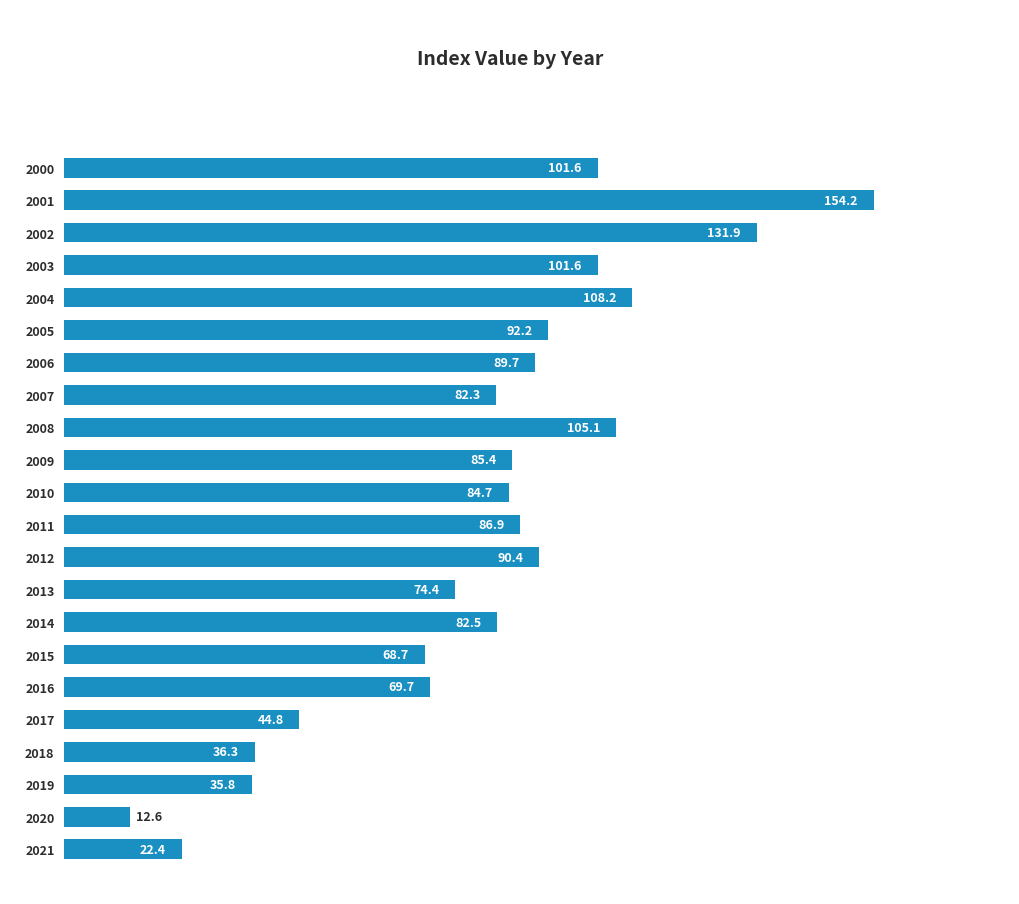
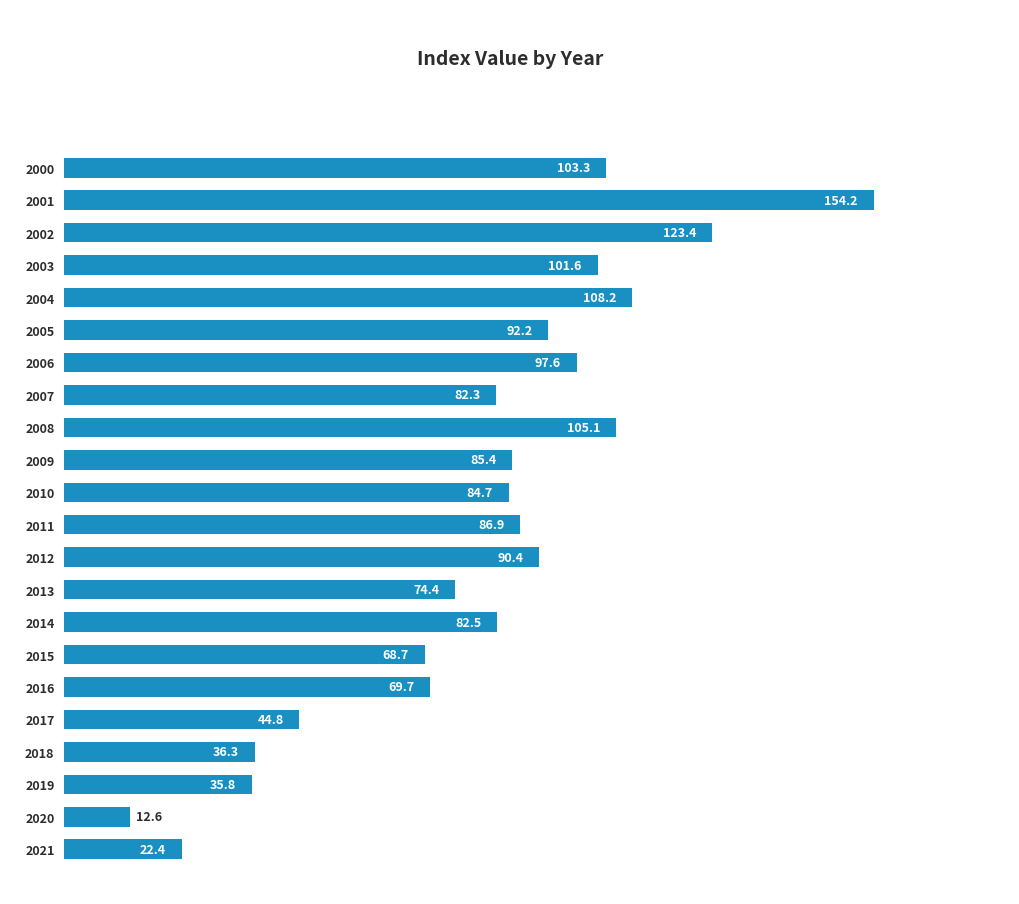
2000: 101.6 -> 103.3
2002: 131.9 -> 123.4
2006: 89.7 -> 97.6
